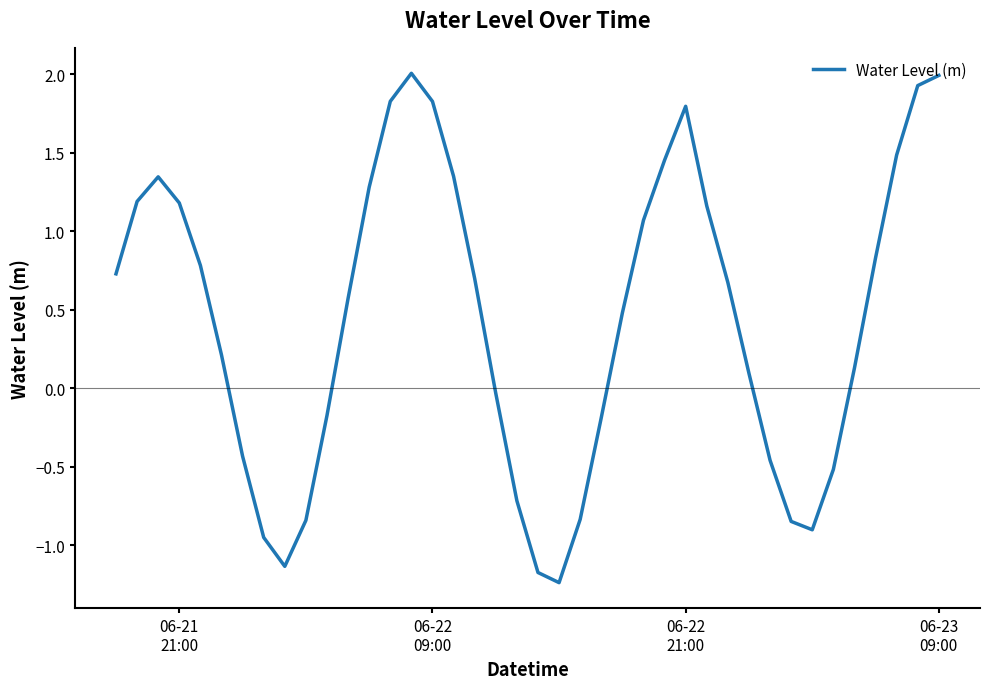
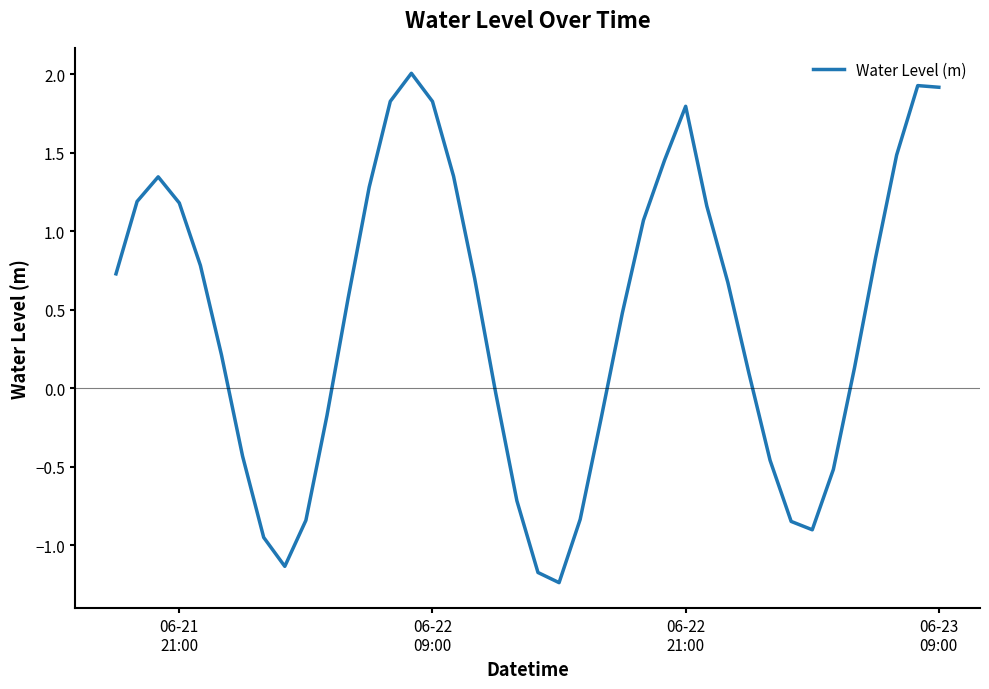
06-23 09:00: 1.99 -> 1.92
